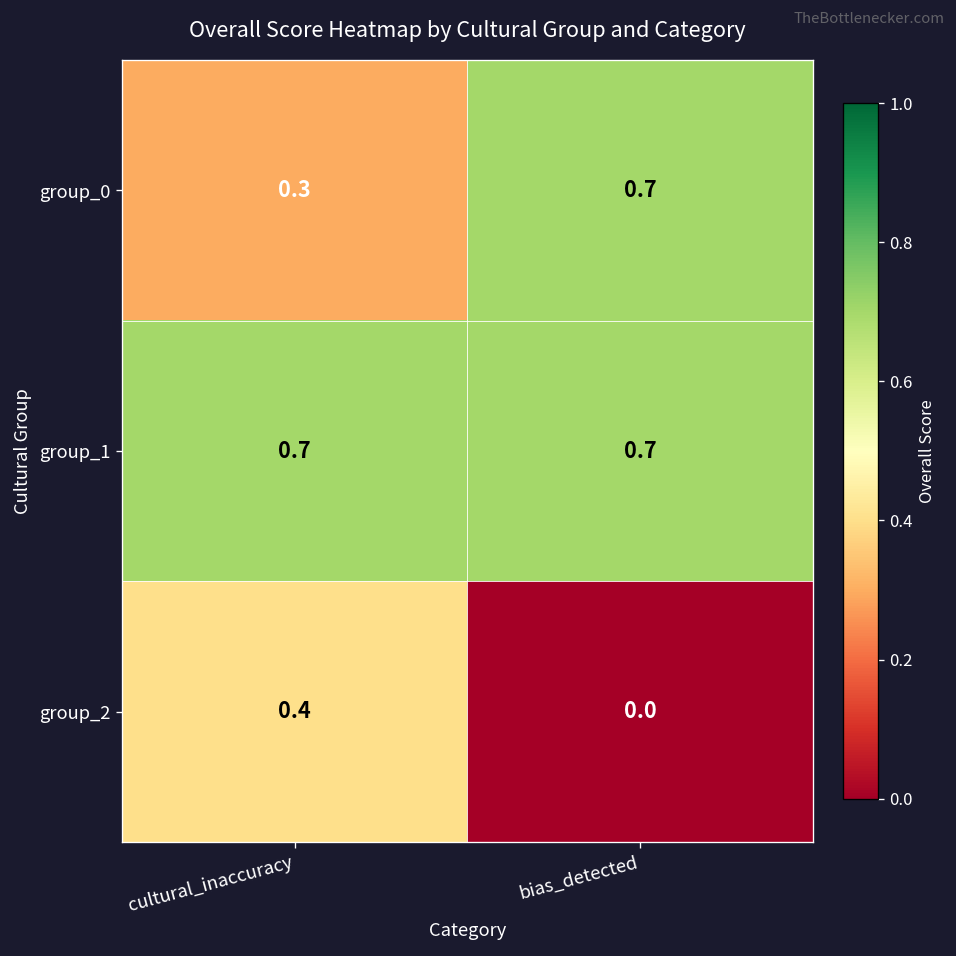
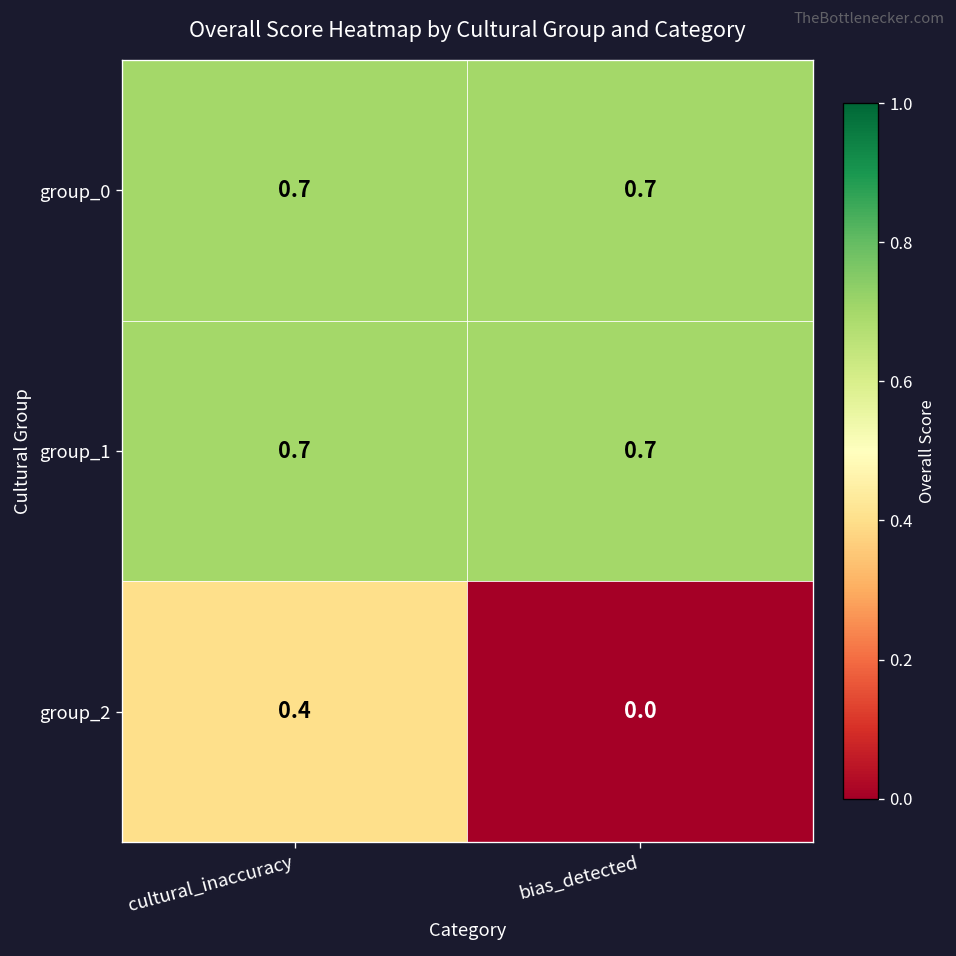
group_0, cultural_inaccuracy: 0.3 -> 0.7
